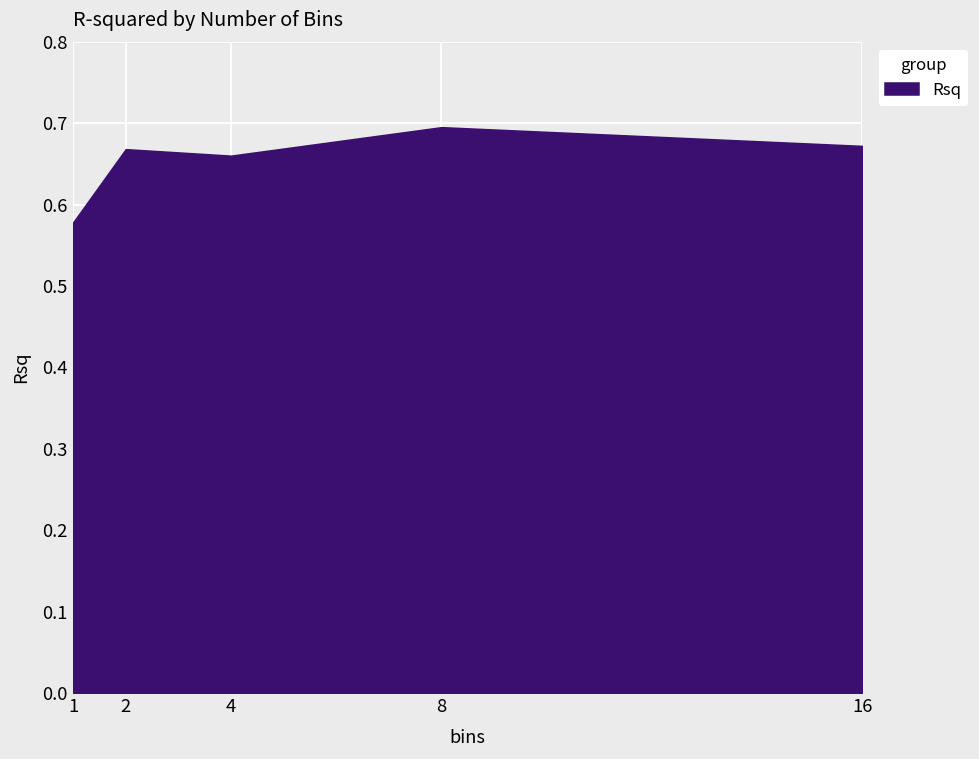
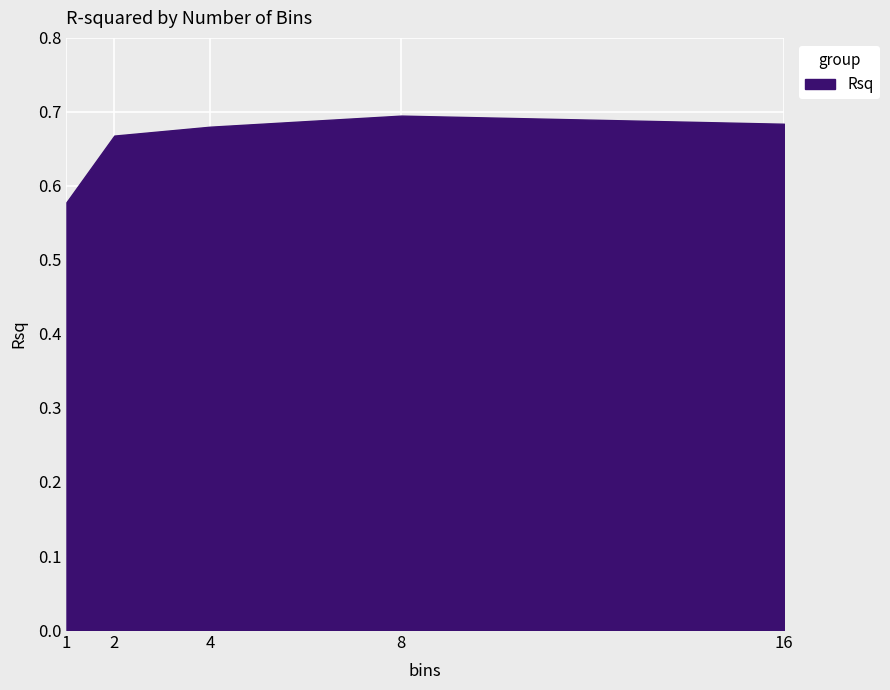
4: 0.66 -> 0.68
16: 0.67 -> 0.68
